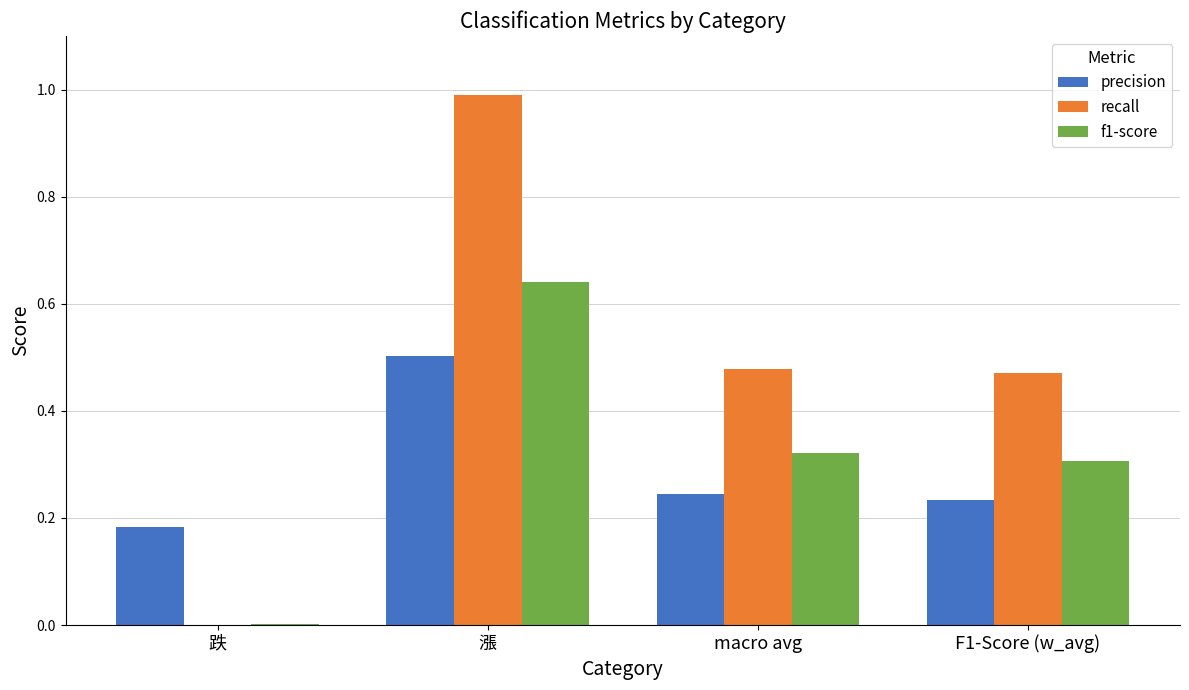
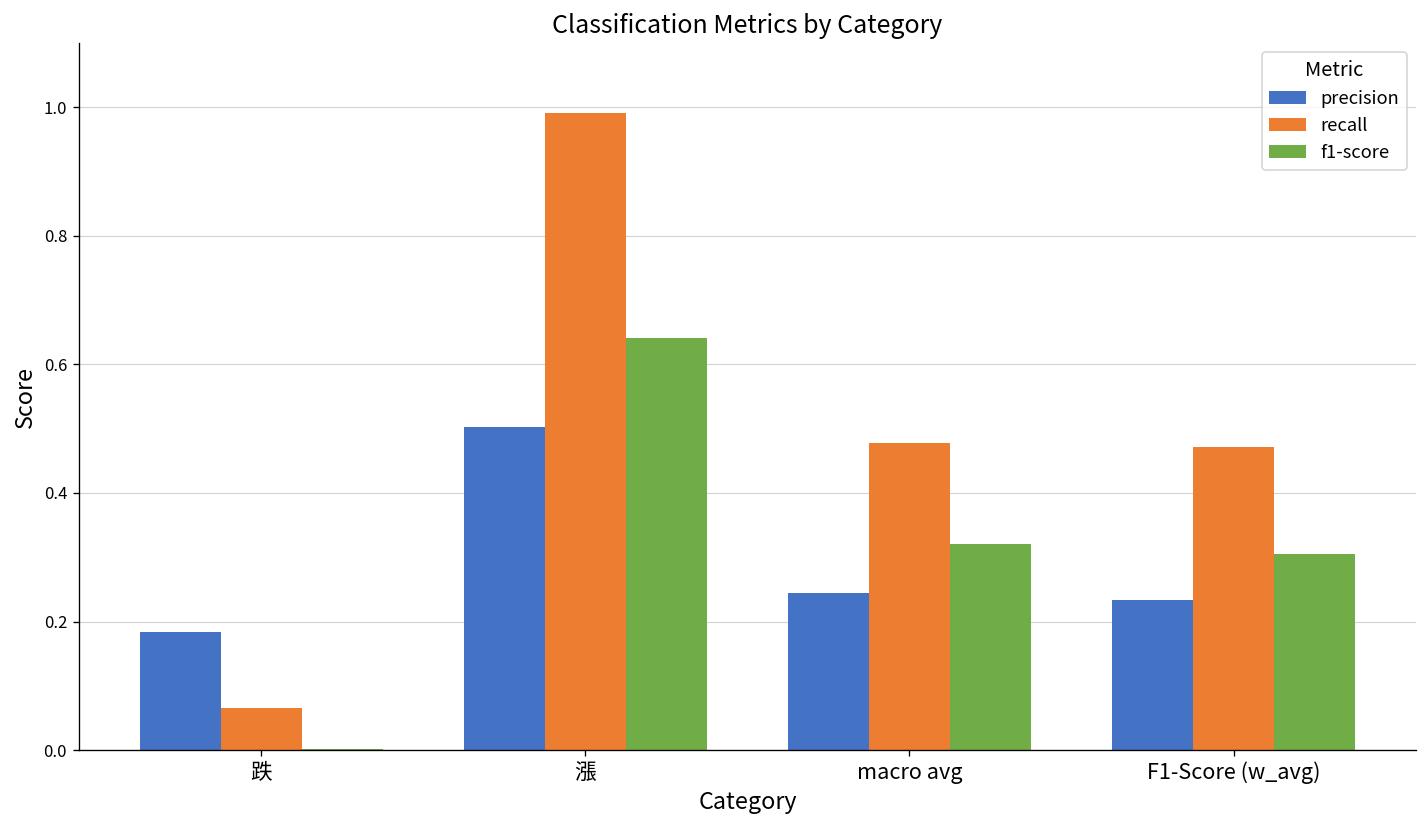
recall, 跌: 0.00 -> 0.07
